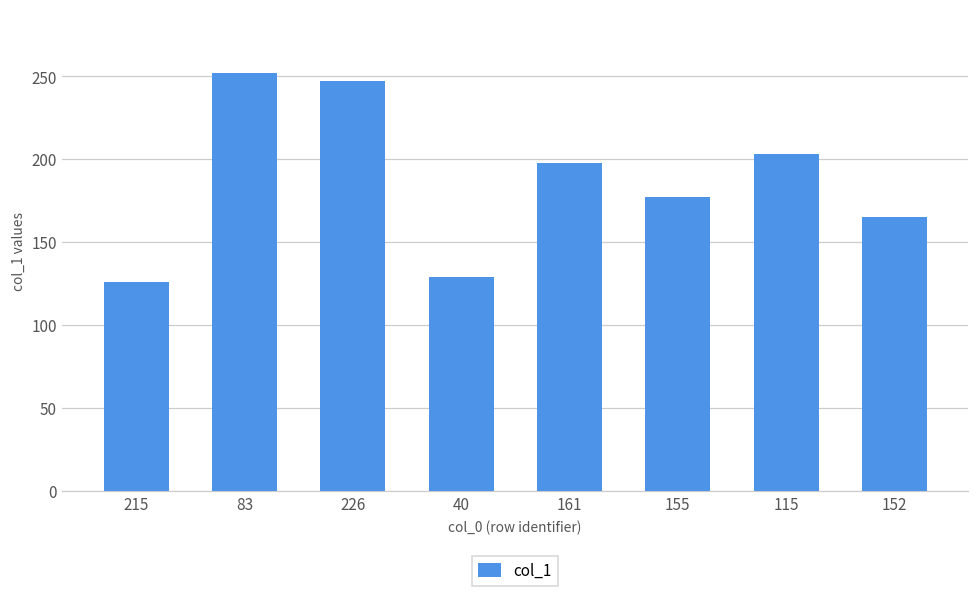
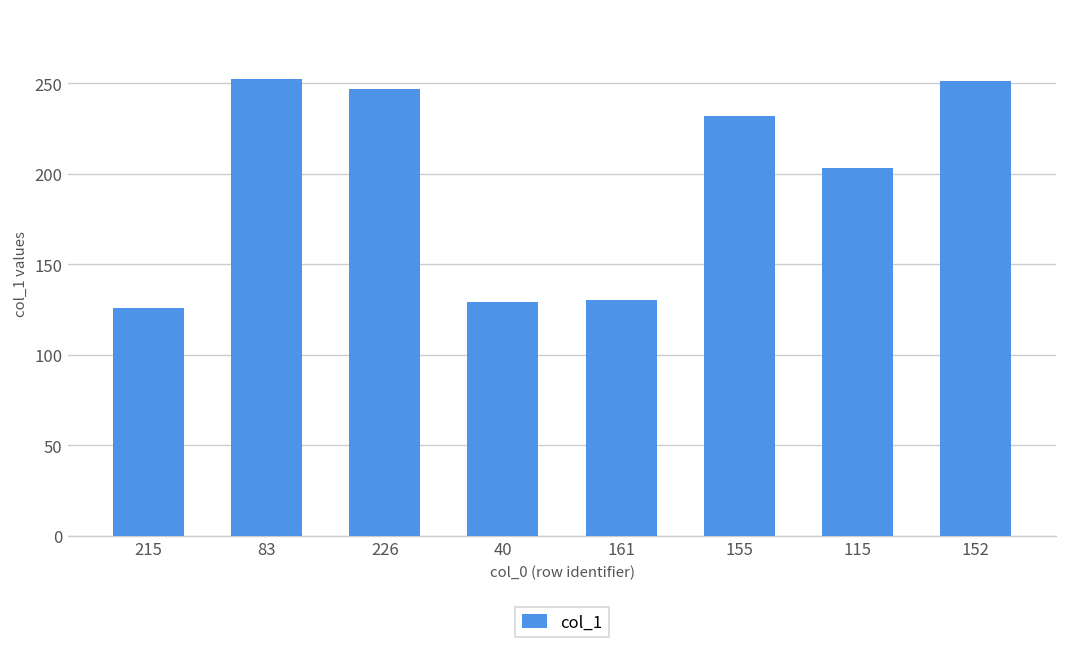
161: 198 -> 130
155: 177 -> 232
152: 165 -> 251
